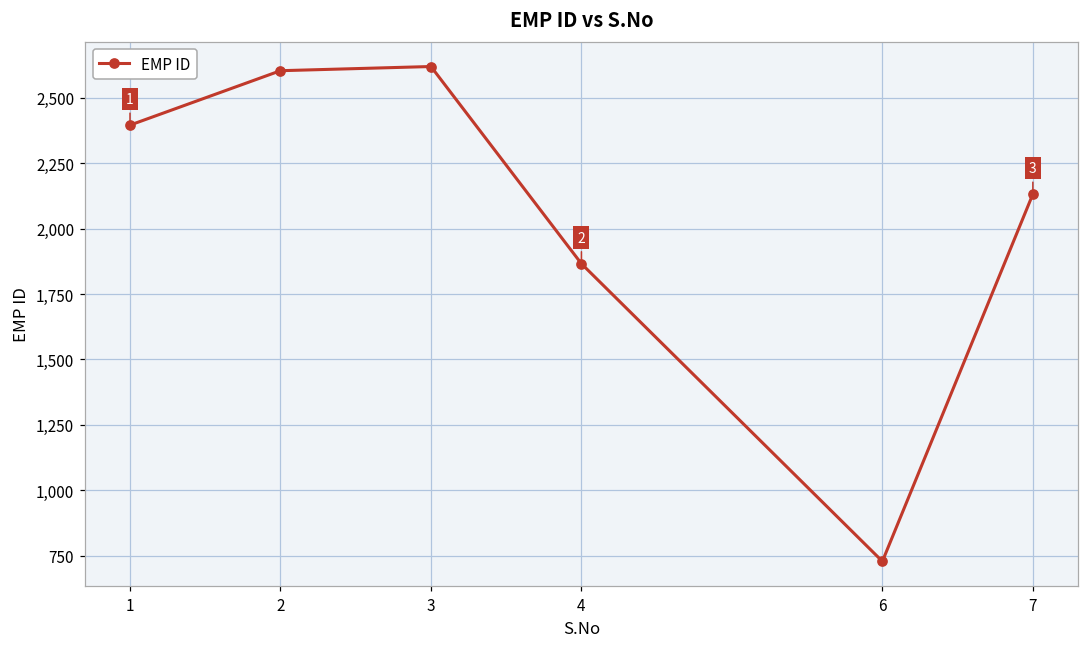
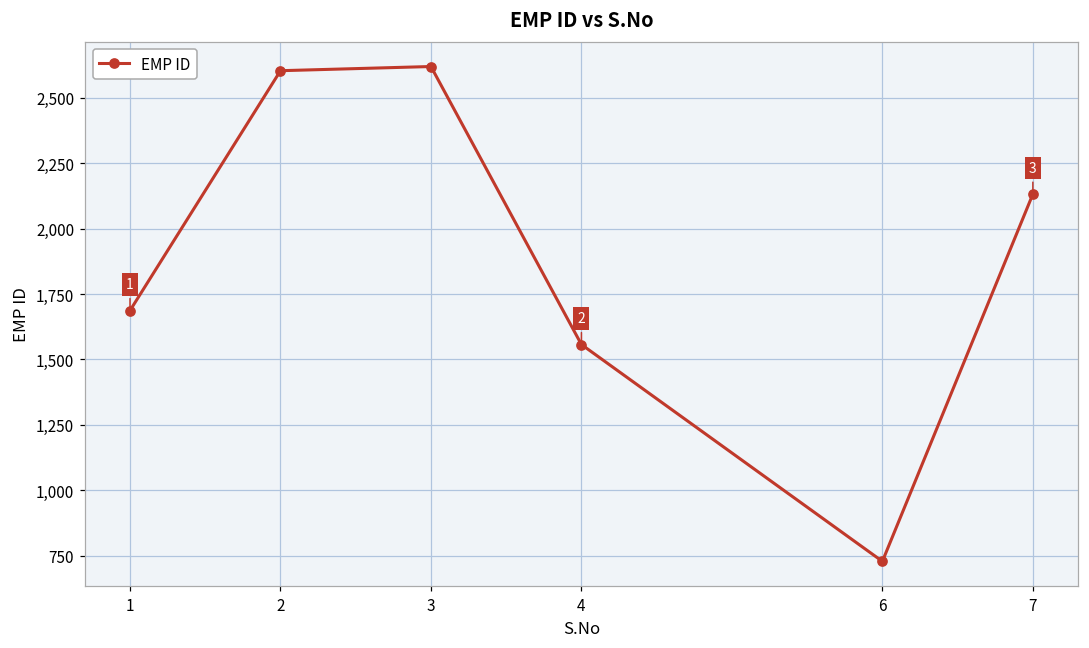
1: 2,400 -> 1,690
4: 1,870 -> 1,560
